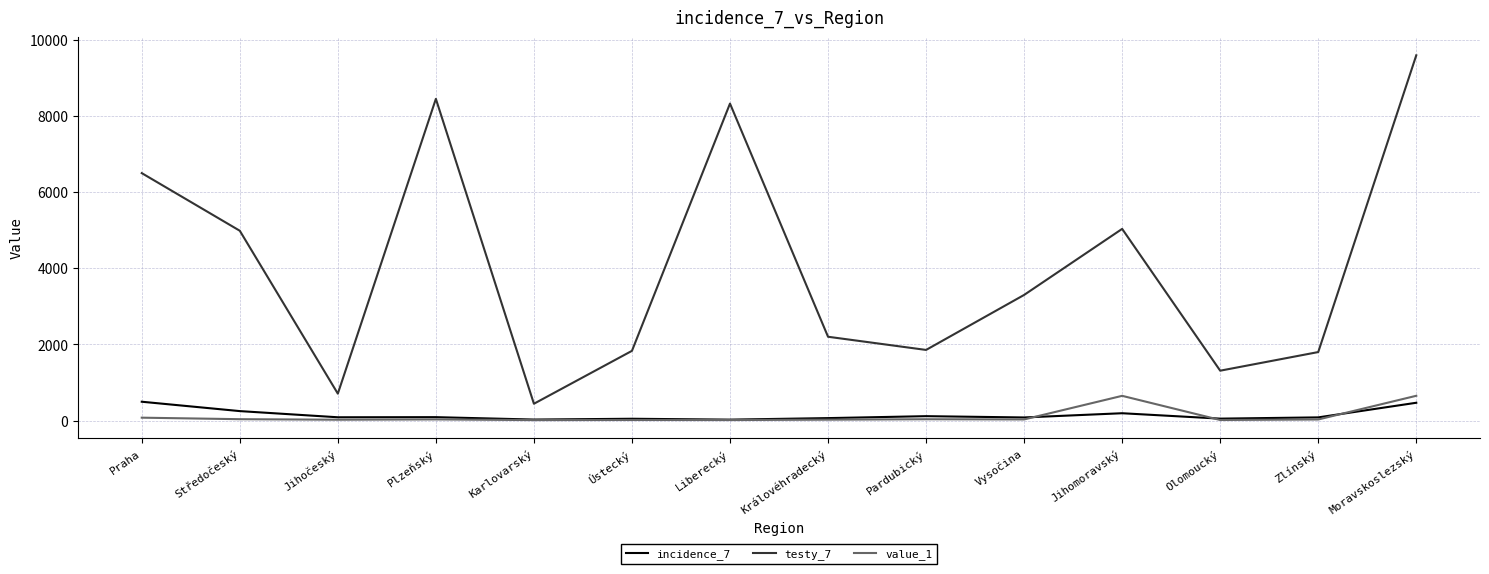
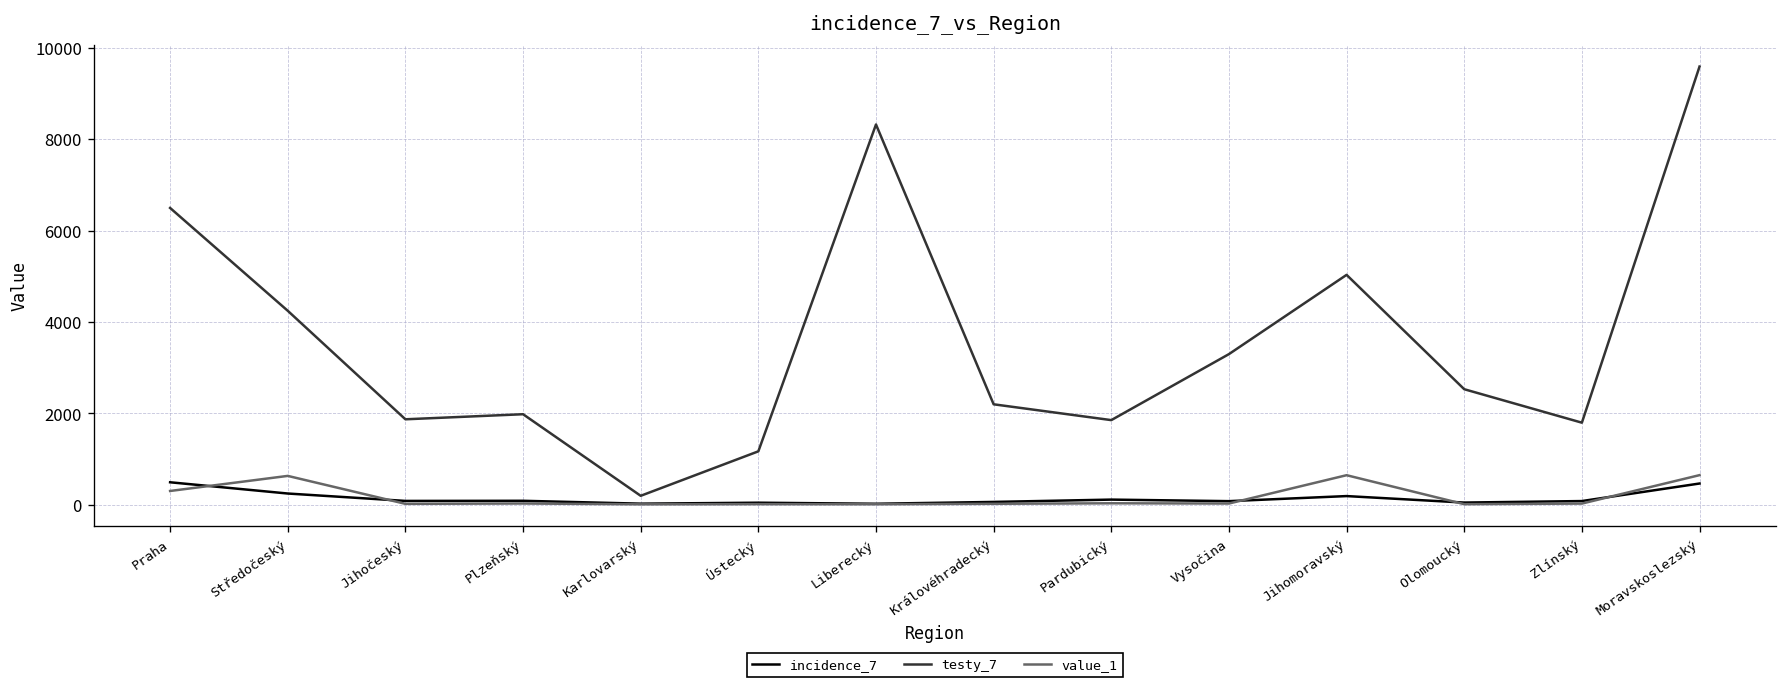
value_1, Praha: 100 -> 300
testy_7, Středočeský: 5000 -> 4200
value_1, Středočeský: 0 -> 600
testy_7, Jihočeský: 700 -> 1900
testy_7, Plzeňský: 8400 -> 2000
testy_7, Karlovarský: 400 -> 200
testy_7, Ústecký: 1800 -> 1200
testy_7, Olomoucký: 1300 -> 2500
